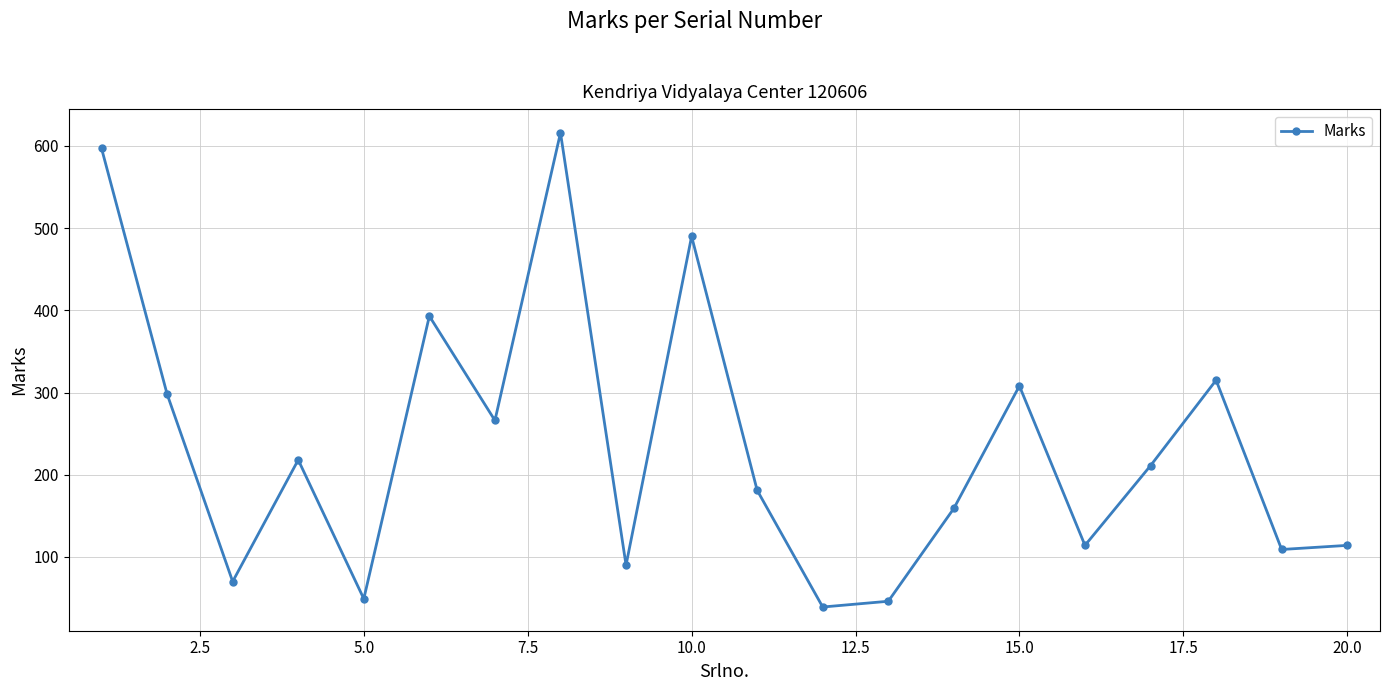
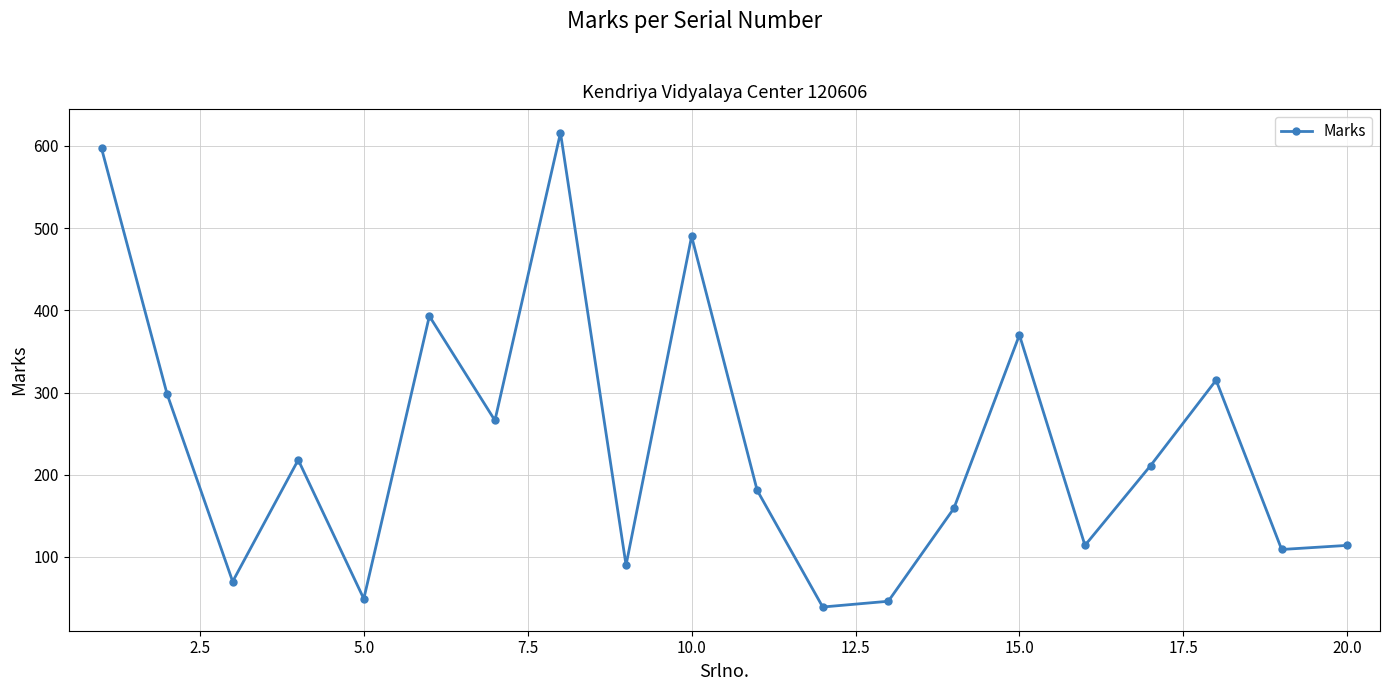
15.0: 310 -> 370
